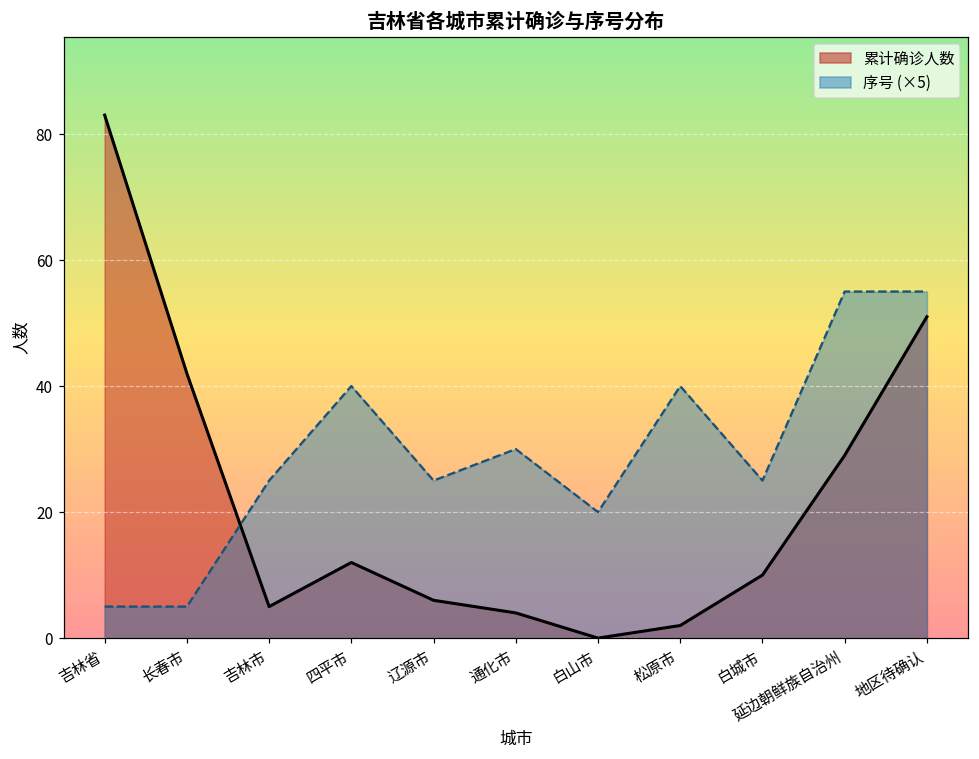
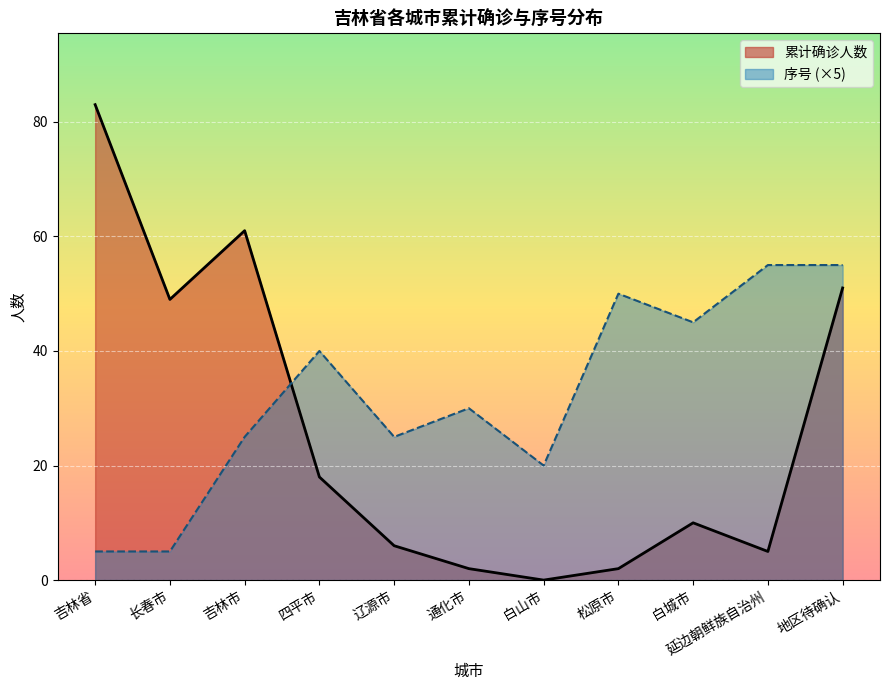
累计确诊人数, 长春市: 42 -> 49
累计确诊人数, 吉林市: 5 -> 61
累计确诊人数, 四平市: 12 -> 18
累计确诊人数, 通化市: 4 -> 2
序号 (×5), 松原市: 40 -> 50
序号 (×5), 白城市: 25 -> 45
累计确诊人数, 延边朝鲜族自治州: 29 -> 5
